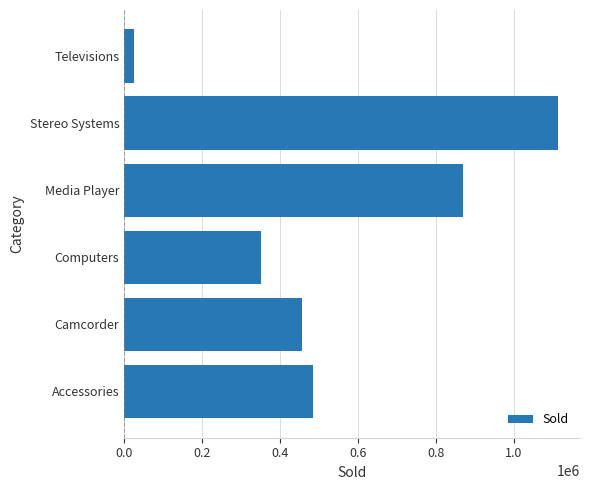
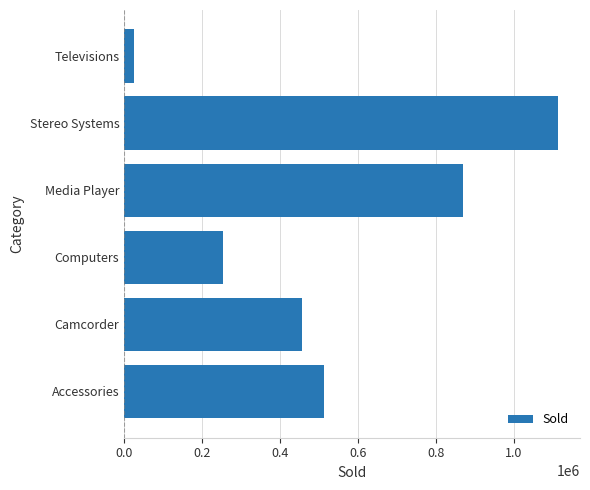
Computers: 350000 -> 250000
Accessories: 480000 -> 510000
